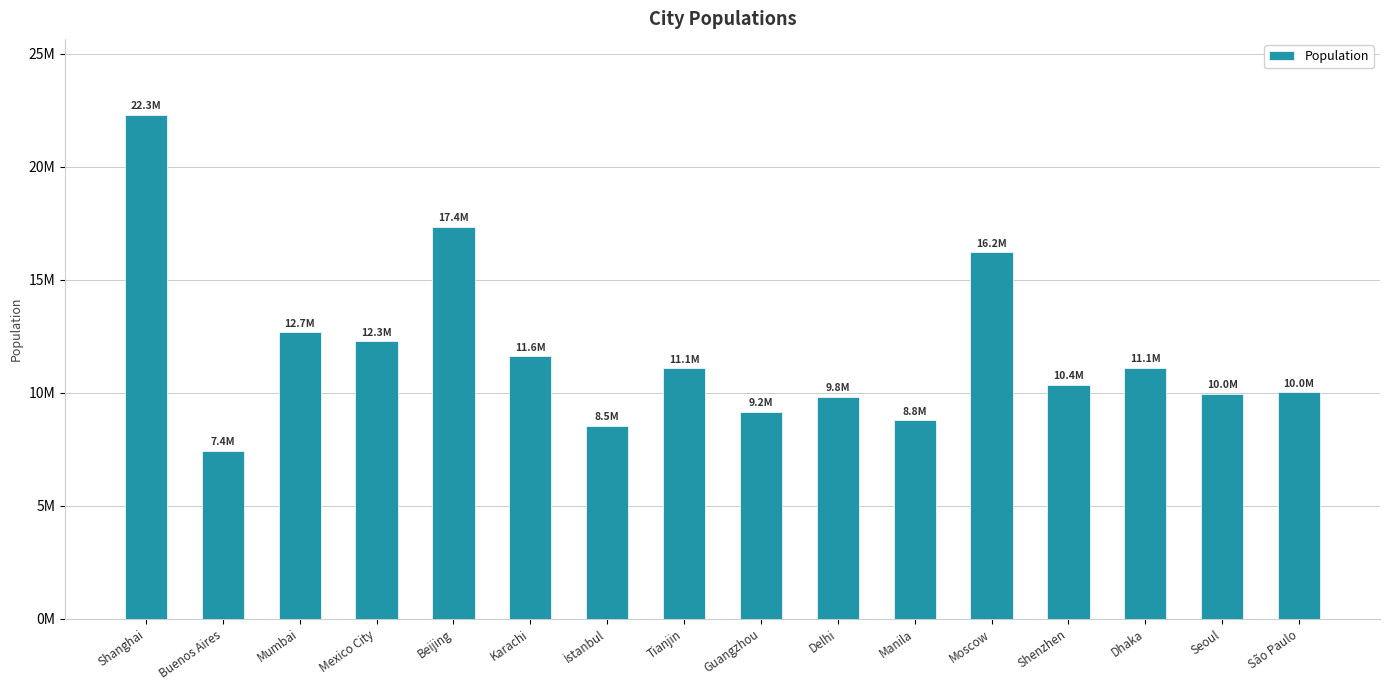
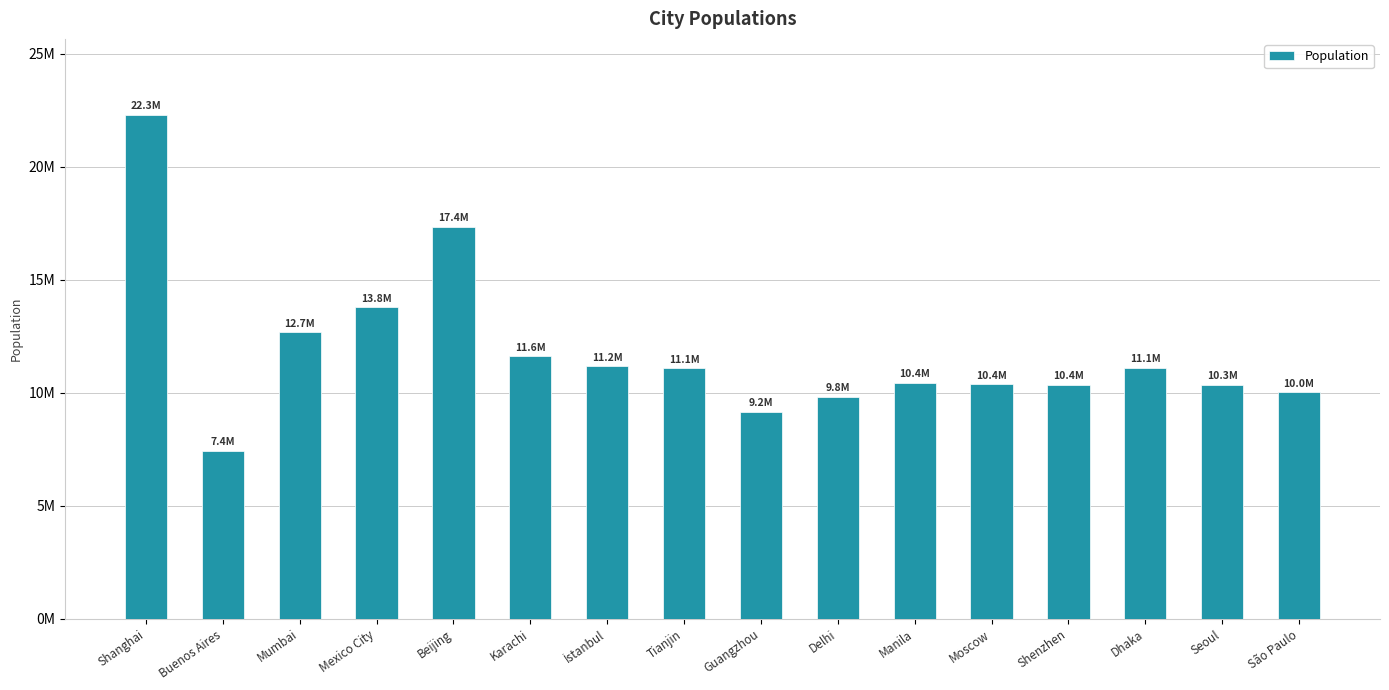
Mexico City: 12.3M -> 13.8M
İstanbul: 8.5M -> 11.2M
Manila: 8.8M -> 10.4M
Moscow: 16.2M -> 10.4M
Seoul: 10.0M -> 10.3M
